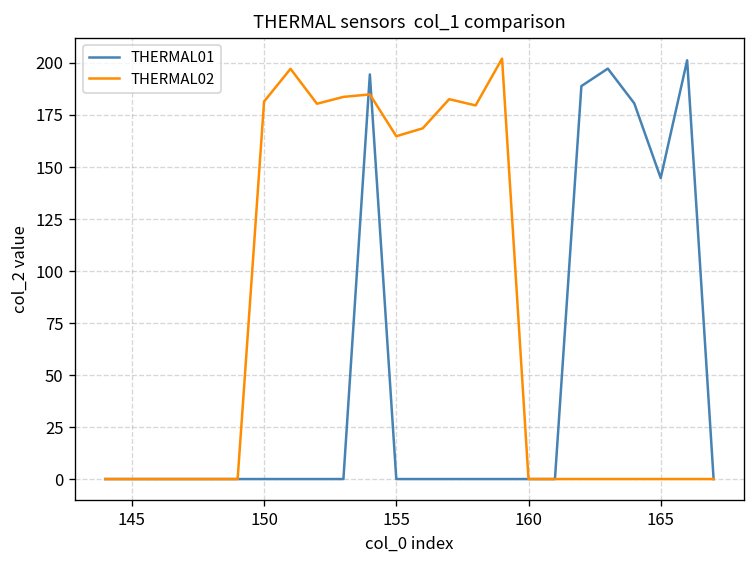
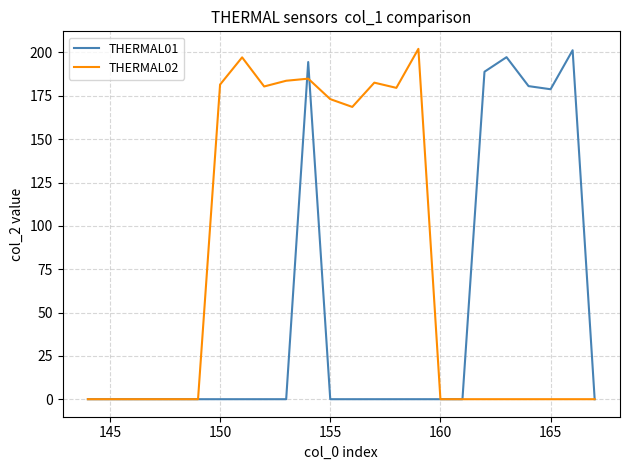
THERMAL02, 155: 165 -> 173
THERMAL01, 165: 145 -> 179
